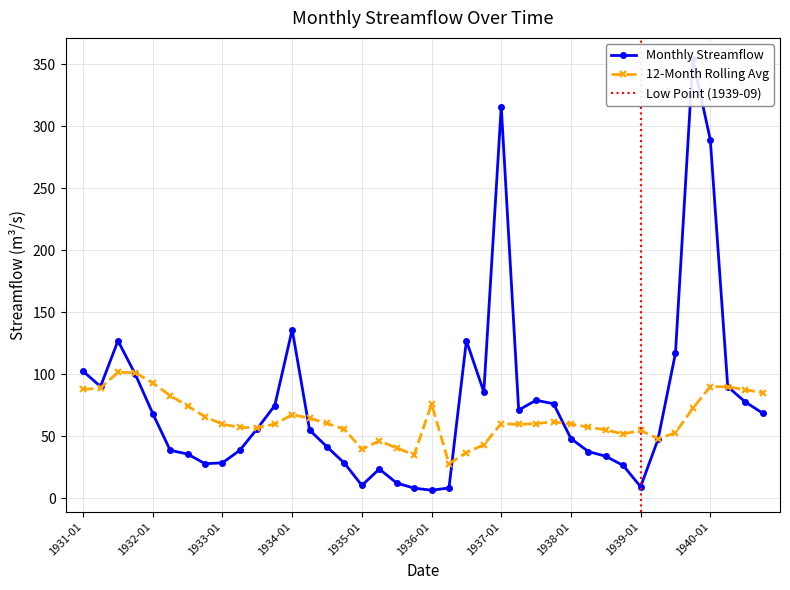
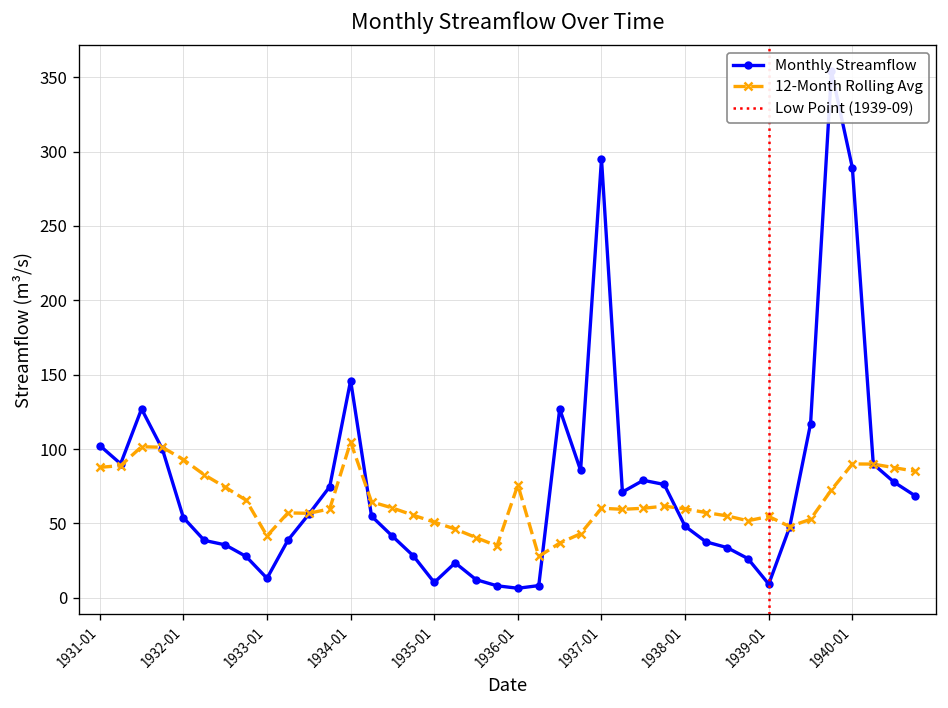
Monthly Streamflow, 1932-01: 68 -> 54
Monthly Streamflow, 1933-01: 29 -> 13
12-Month Rolling Avg, 1933-01: 60 -> 42
Monthly Streamflow, 1934-01: 136 -> 146
12-Month Rolling Avg, 1934-01: 67 -> 105
12-Month Rolling Avg, 1935-01: 40 -> 51
Monthly Streamflow, 1937-01: 316 -> 295
